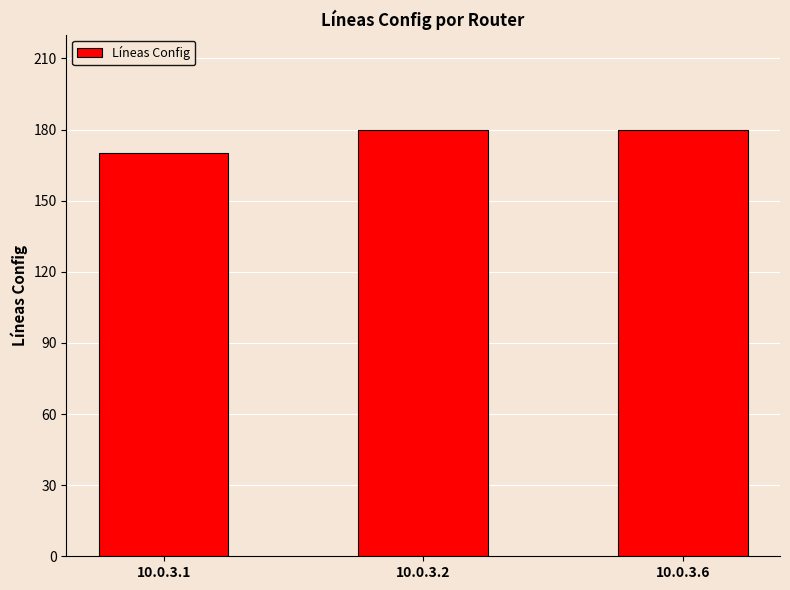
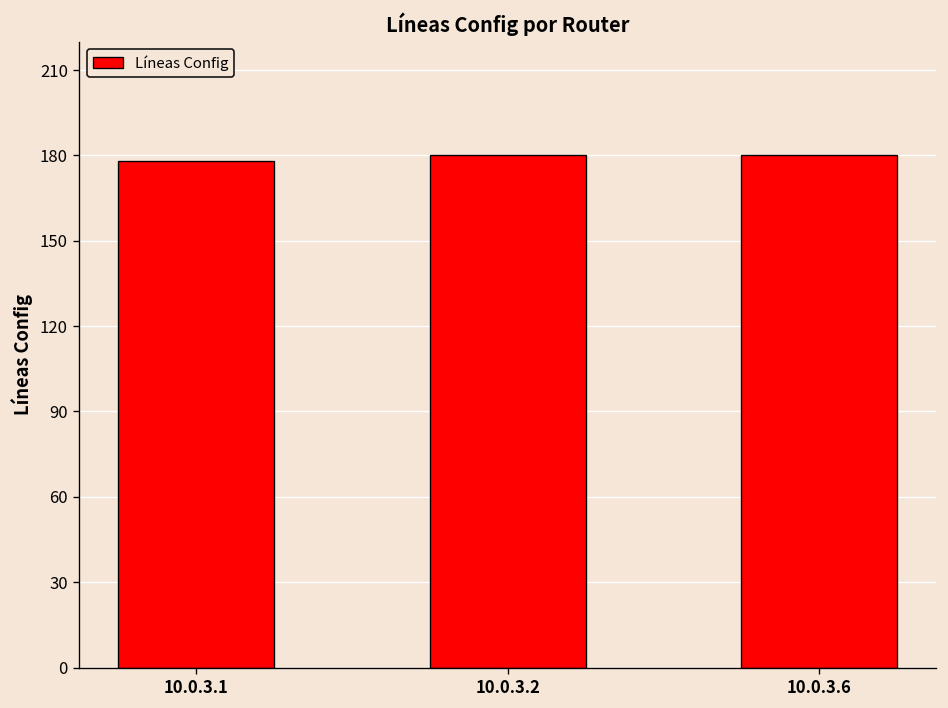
10.0.3.1: 170 -> 178
